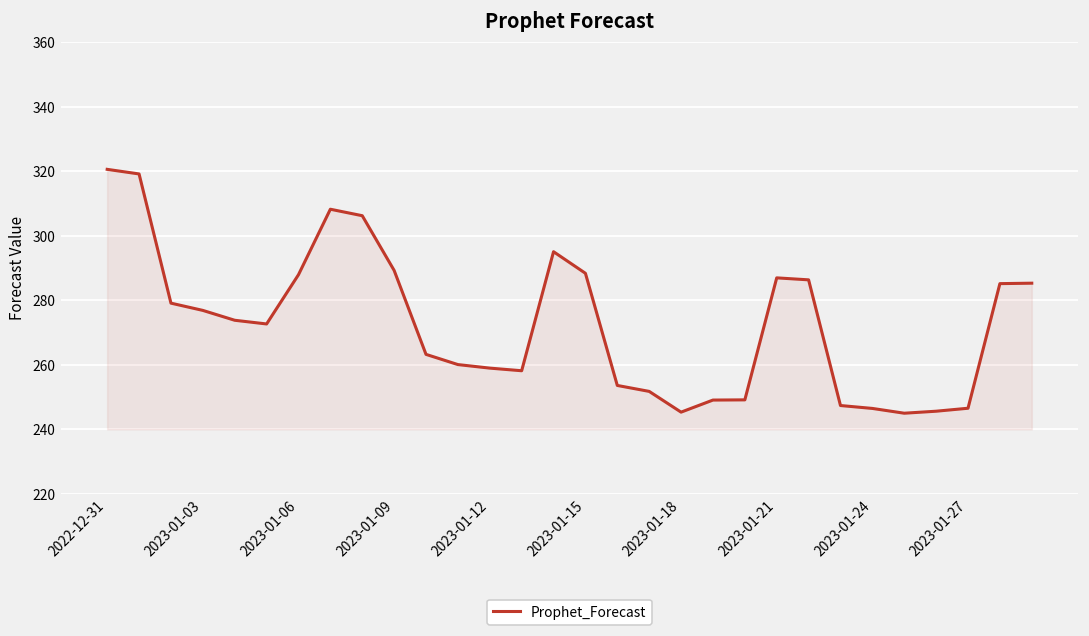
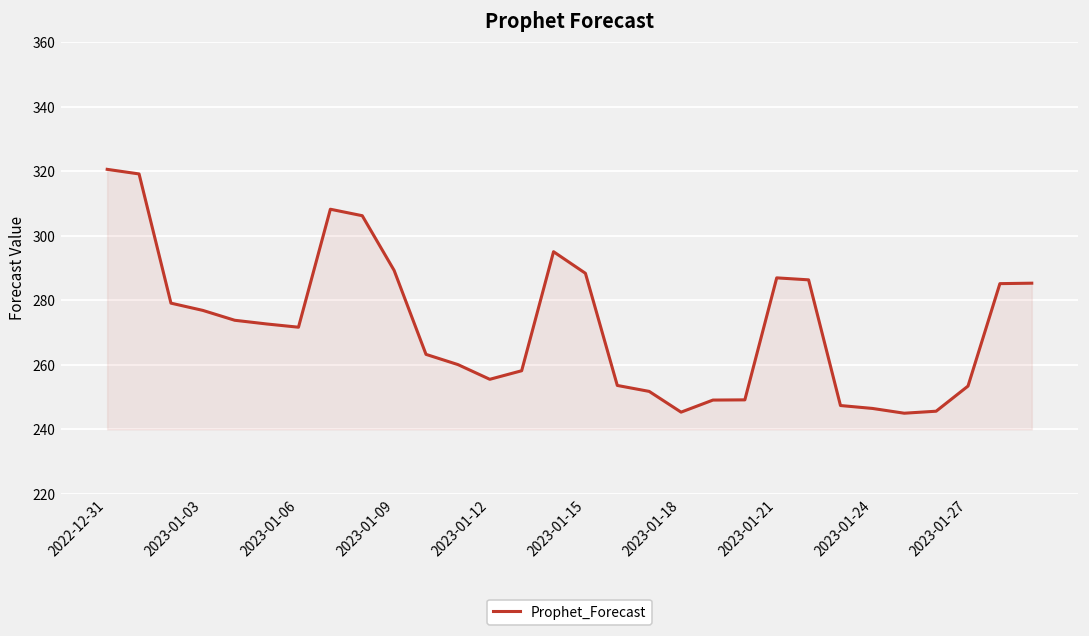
2023-01-06: 288 -> 272
2023-01-12: 259 -> 255
2023-01-27: 246 -> 253
